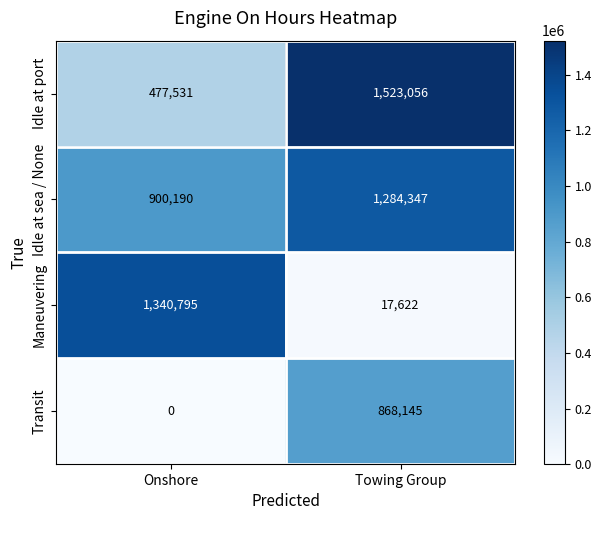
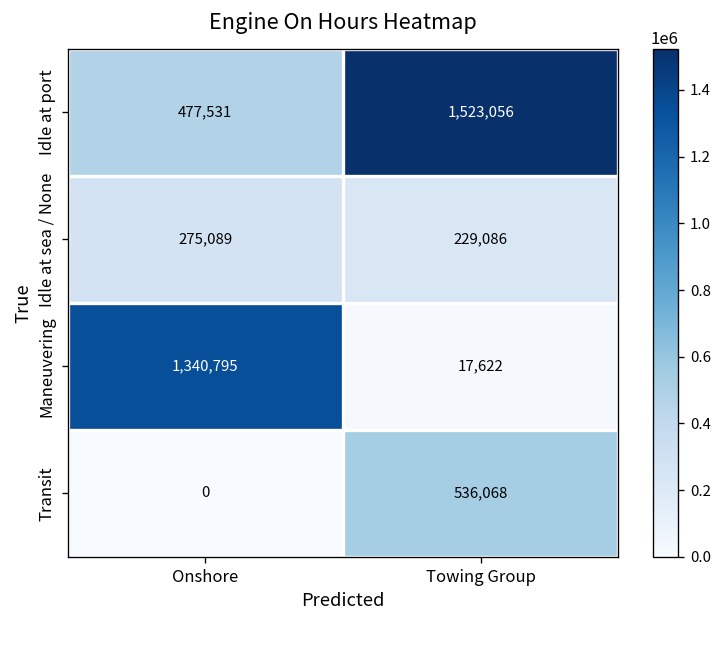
Idle at sea / None, Onshore: 900,190 -> 275,089
Idle at sea / None, Towing Group: 1,284,347 -> 229,086
Transit, Towing Group: 868,145 -> 536,068
